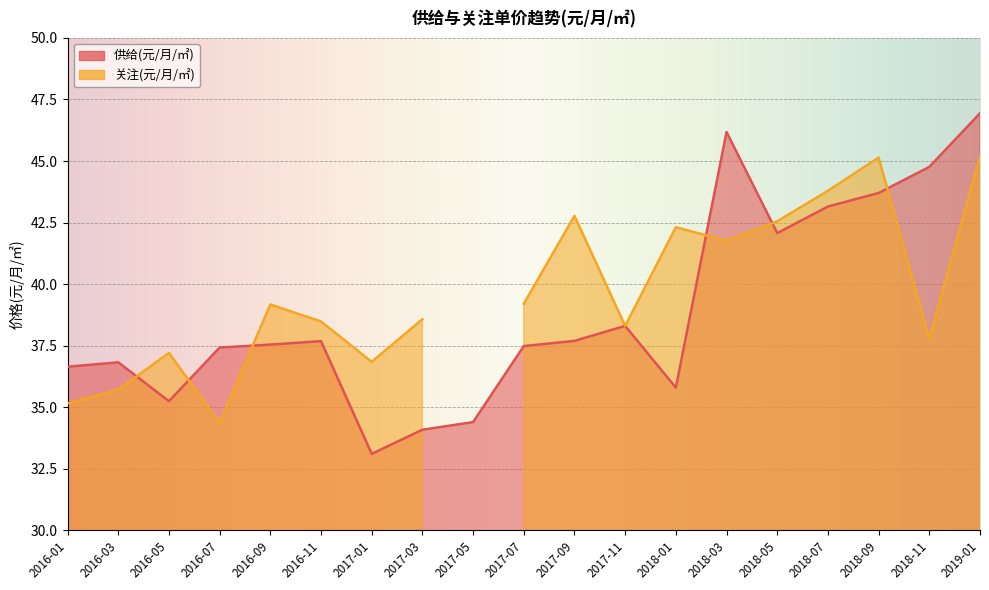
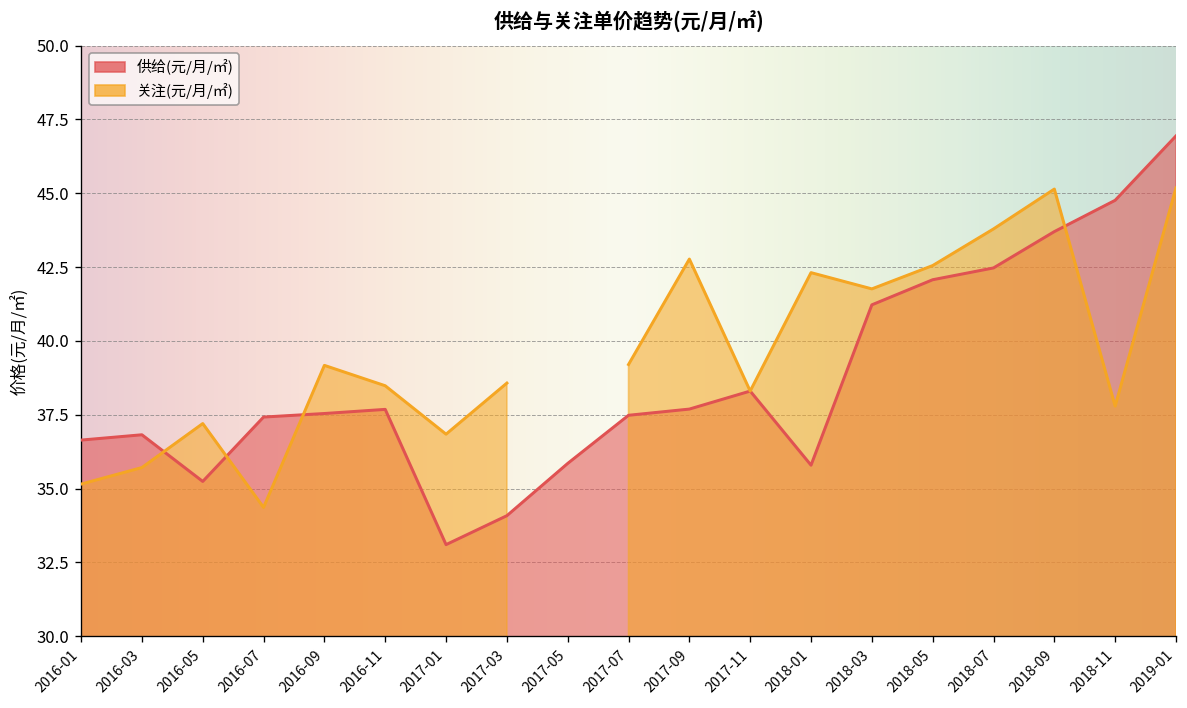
供给(元/月/㎡), 2017-05: 34.4 -> 35.9
供给(元/月/㎡), 2018-03: 46.2 -> 41.2
供给(元/月/㎡), 2018-07: 43.2 -> 42.5
